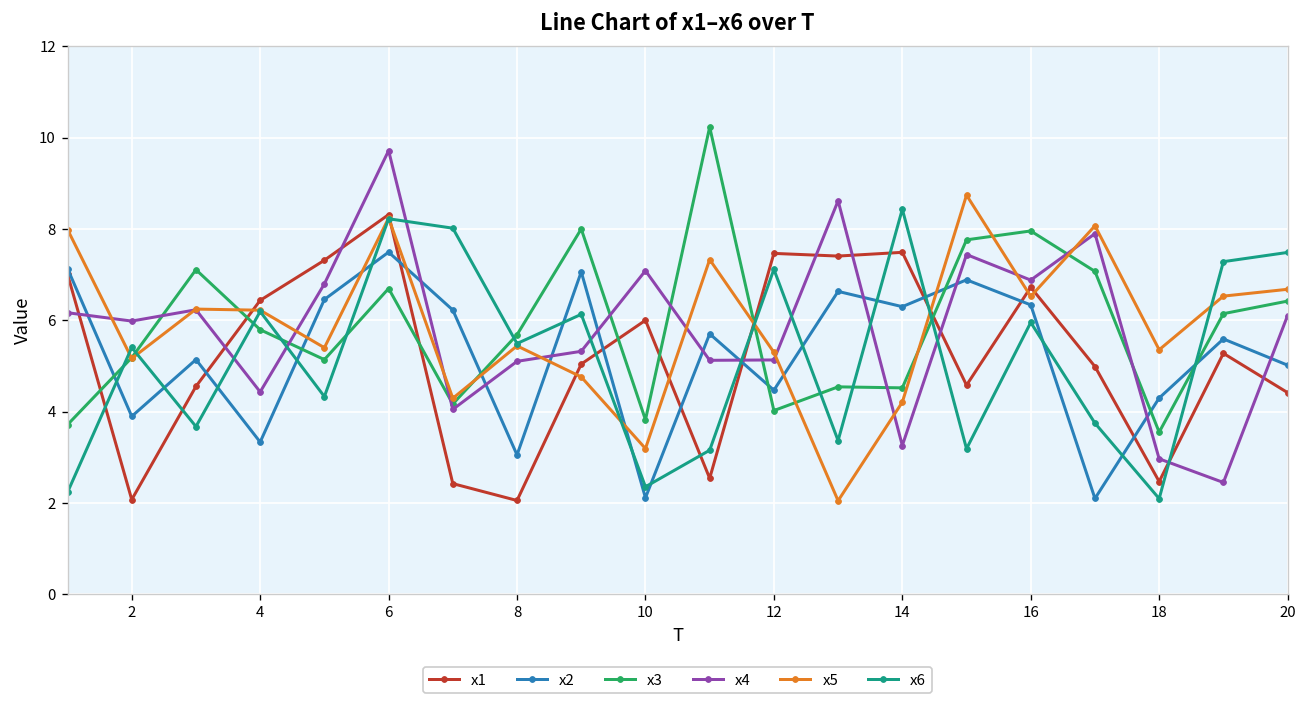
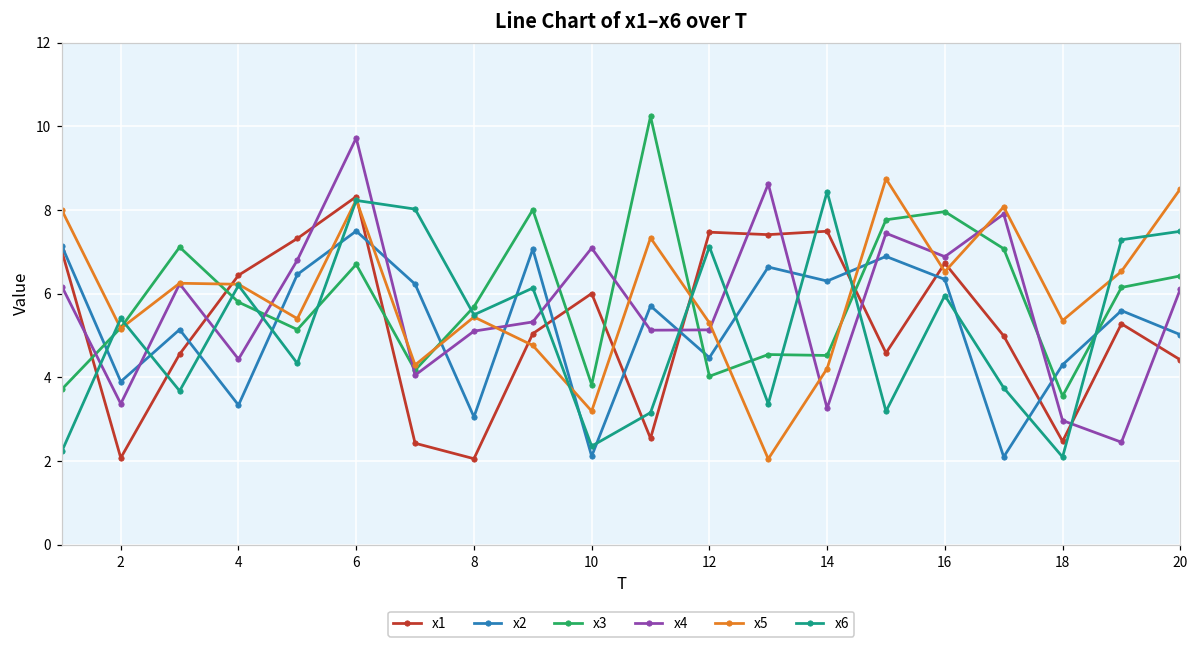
x4, 2: 6.0 -> 3.4
x5, 20: 6.7 -> 8.5
